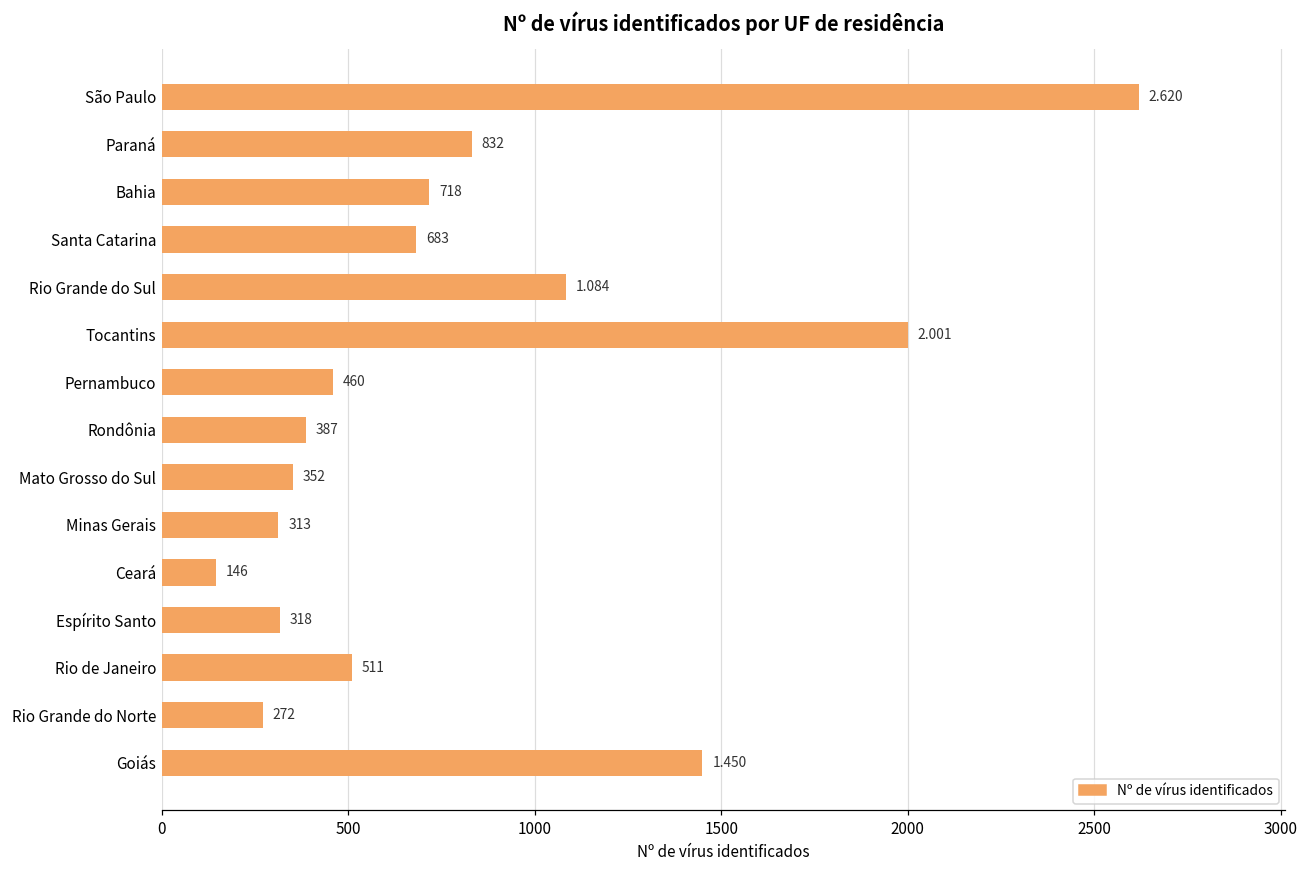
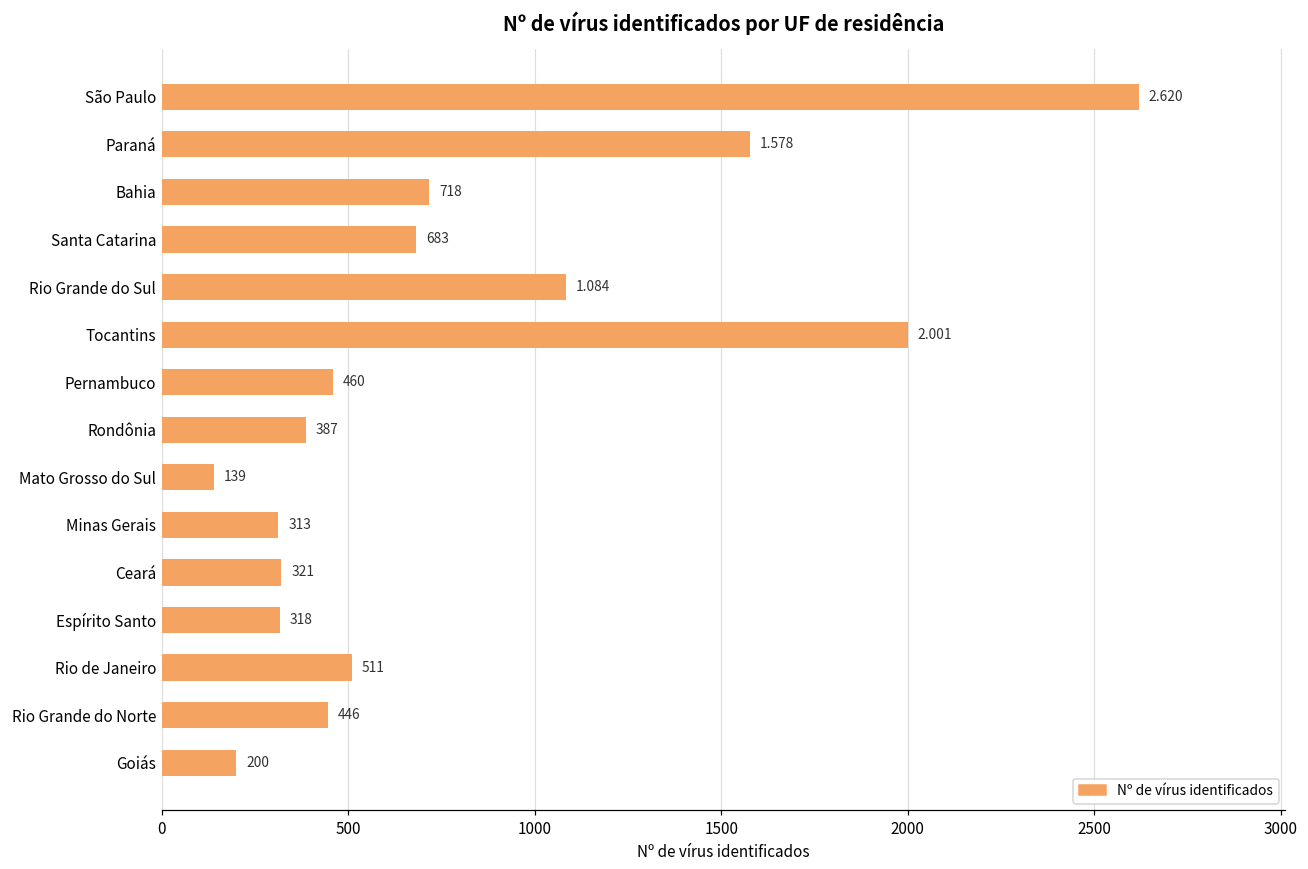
Paraná: 832 -> 1.578
Mato Grosso do Sul: 352 -> 139
Ceará: 146 -> 321
Rio Grande do Norte: 272 -> 446
Goiás: 1.450 -> 200
